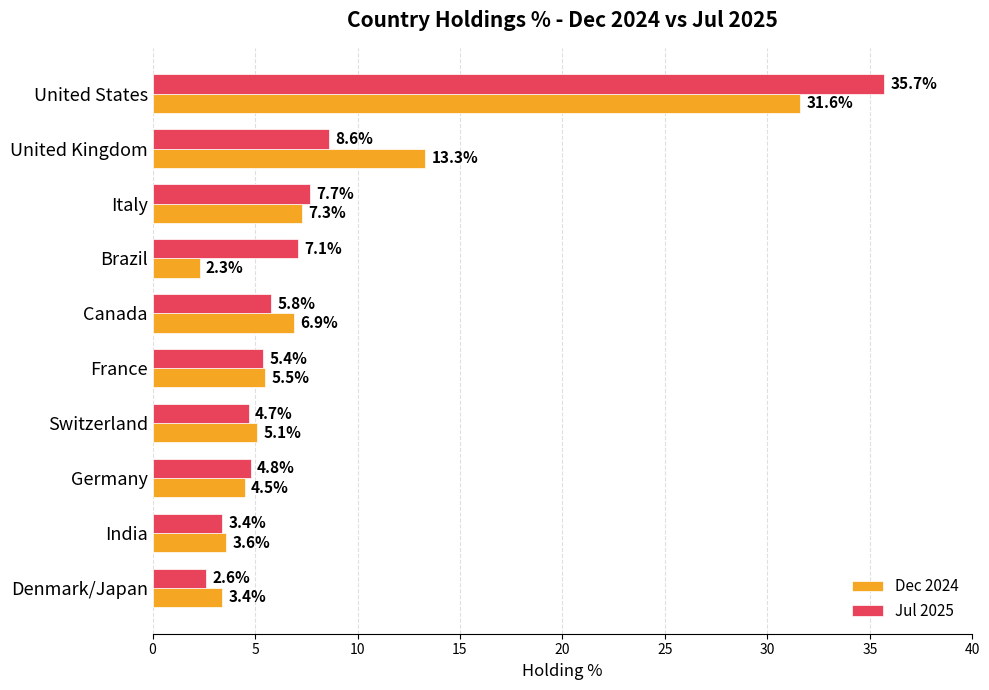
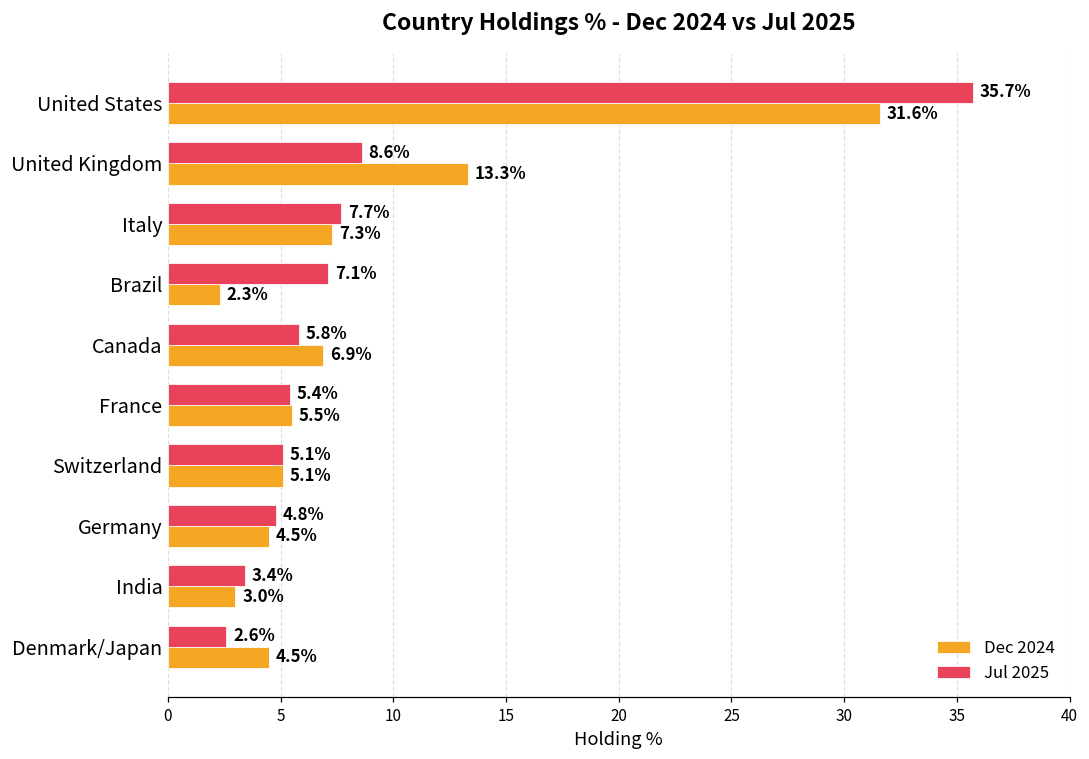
Jul 2025, Switzerland: 4.7% -> 5.1%
Dec 2024, India: 3.6% -> 3.0%
Dec 2024, Denmark/Japan: 3.4% -> 4.5%
